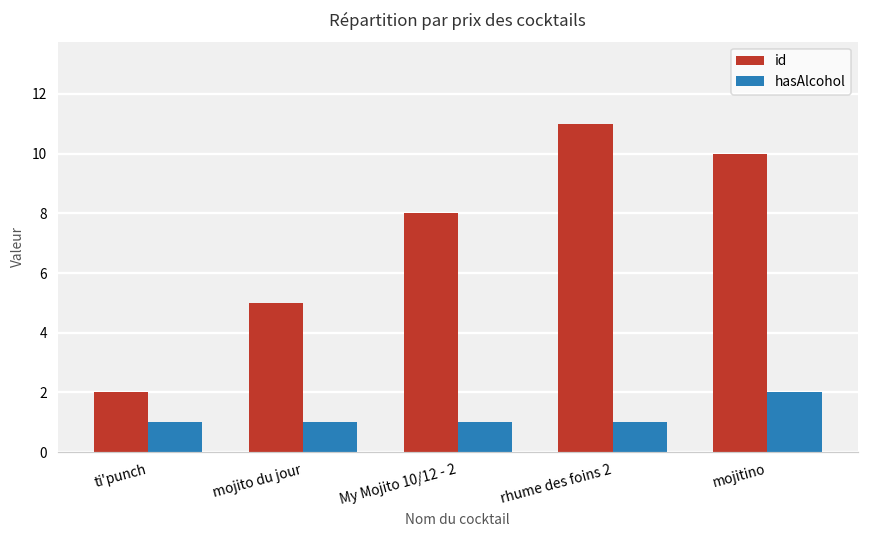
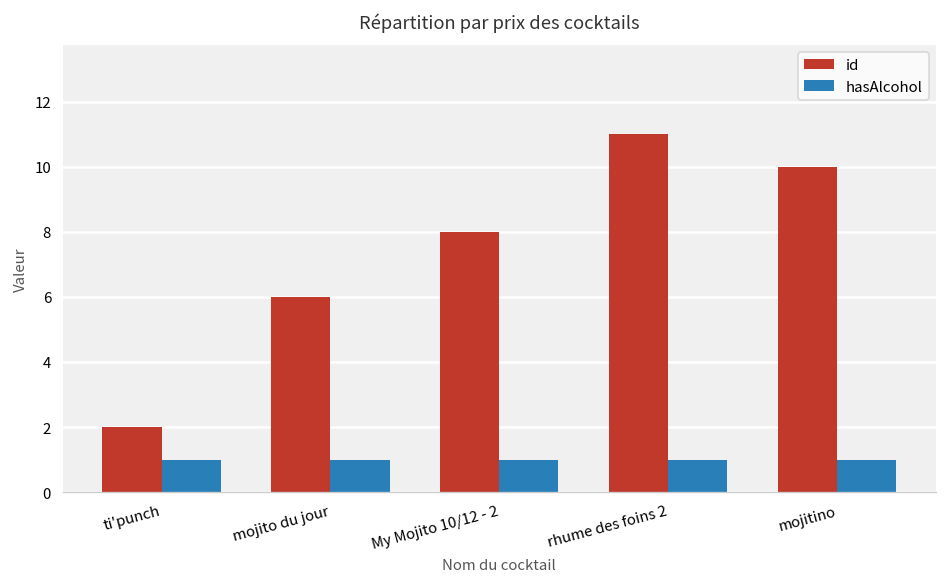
id, mojito du jour: 5 -> 6
hasAlcohol, mojitino: 2 -> 1
